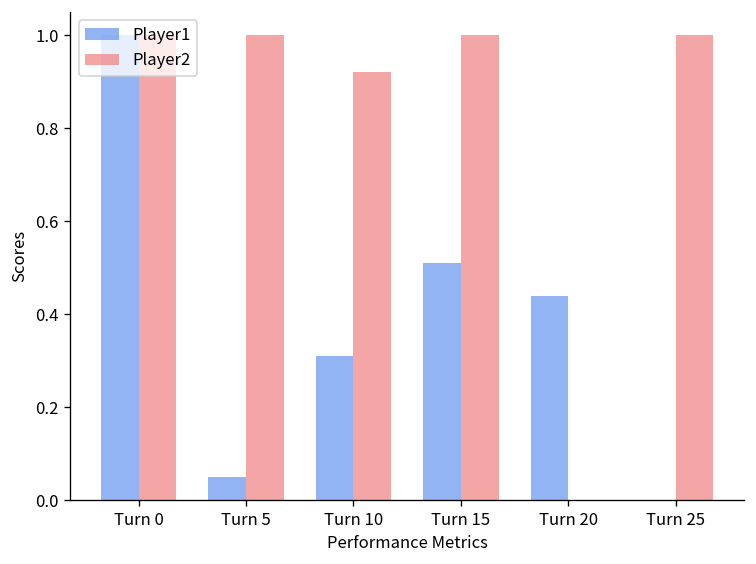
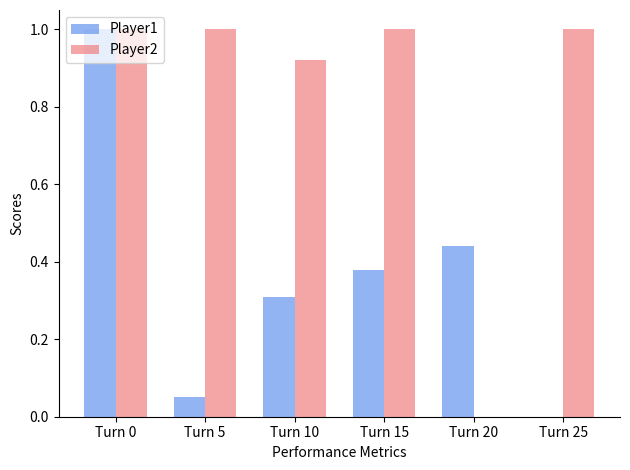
Player1, Turn 15: 0.51 -> 0.38
